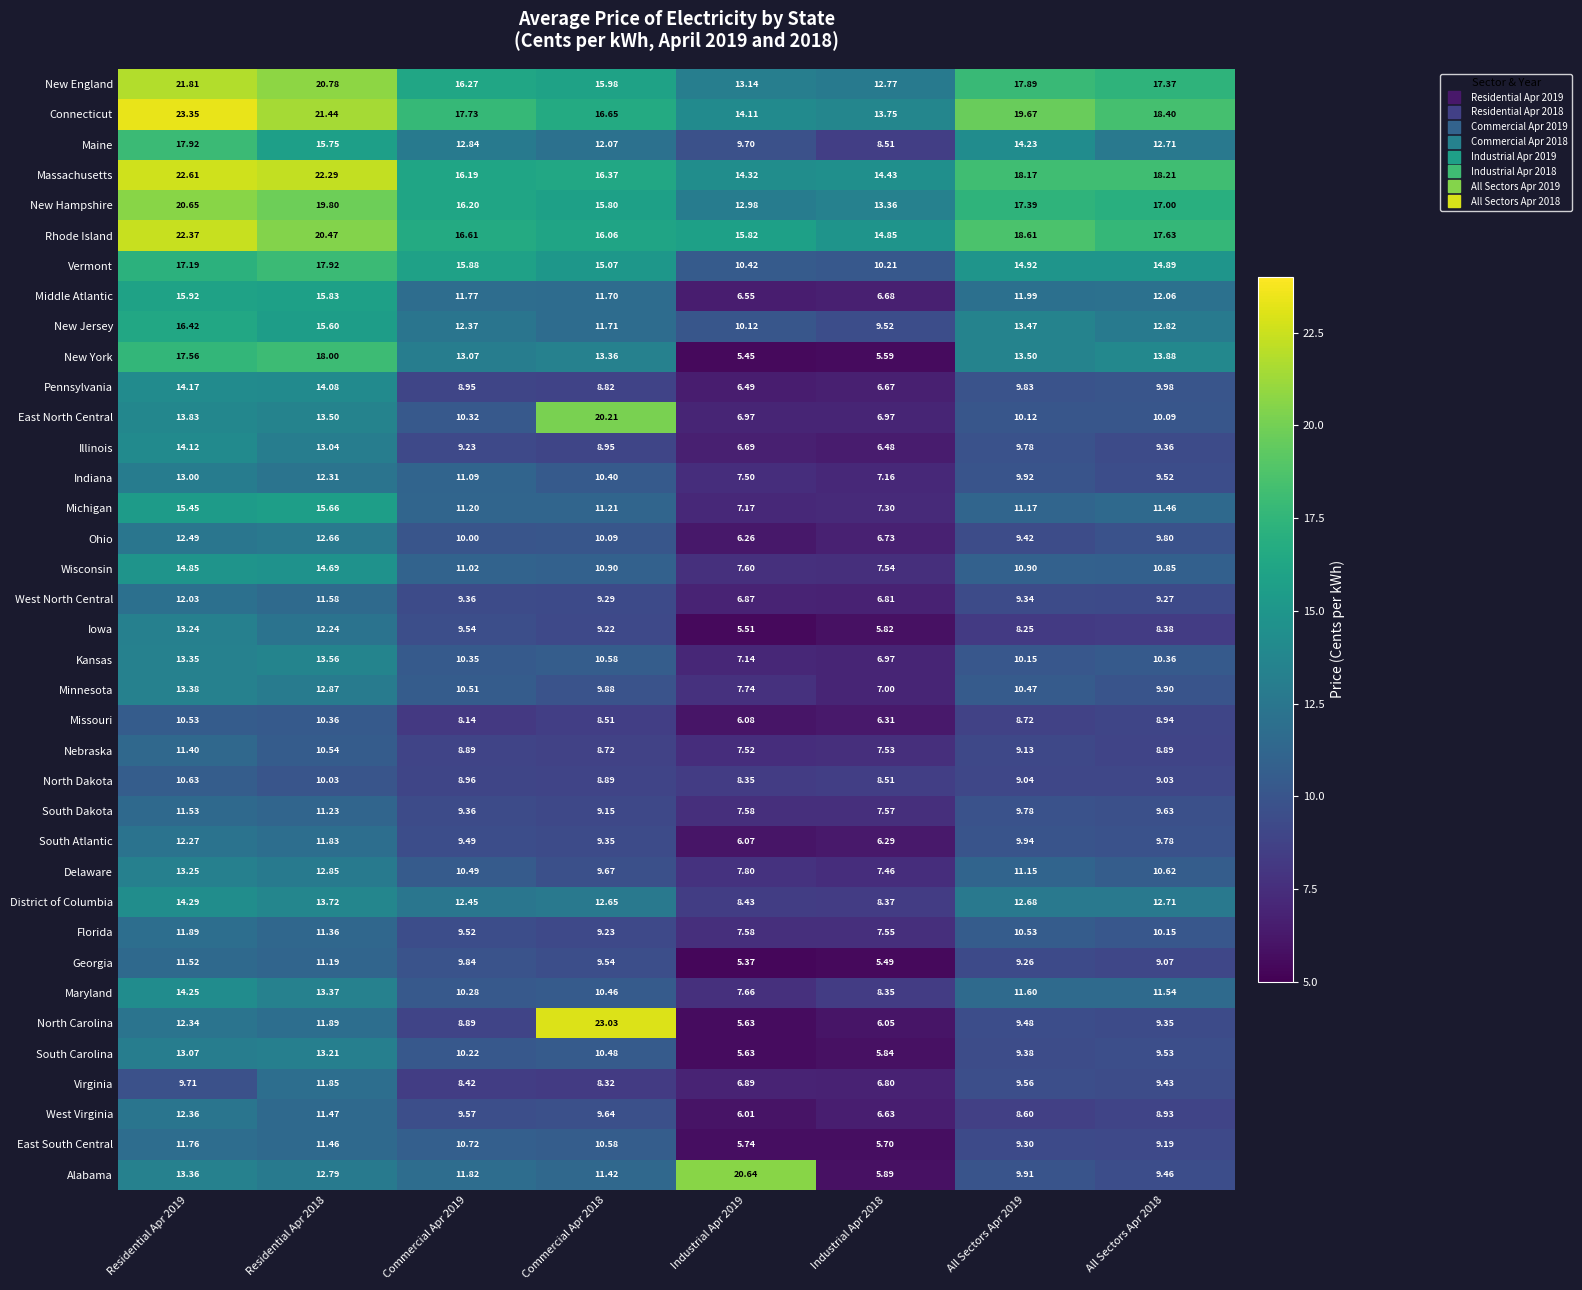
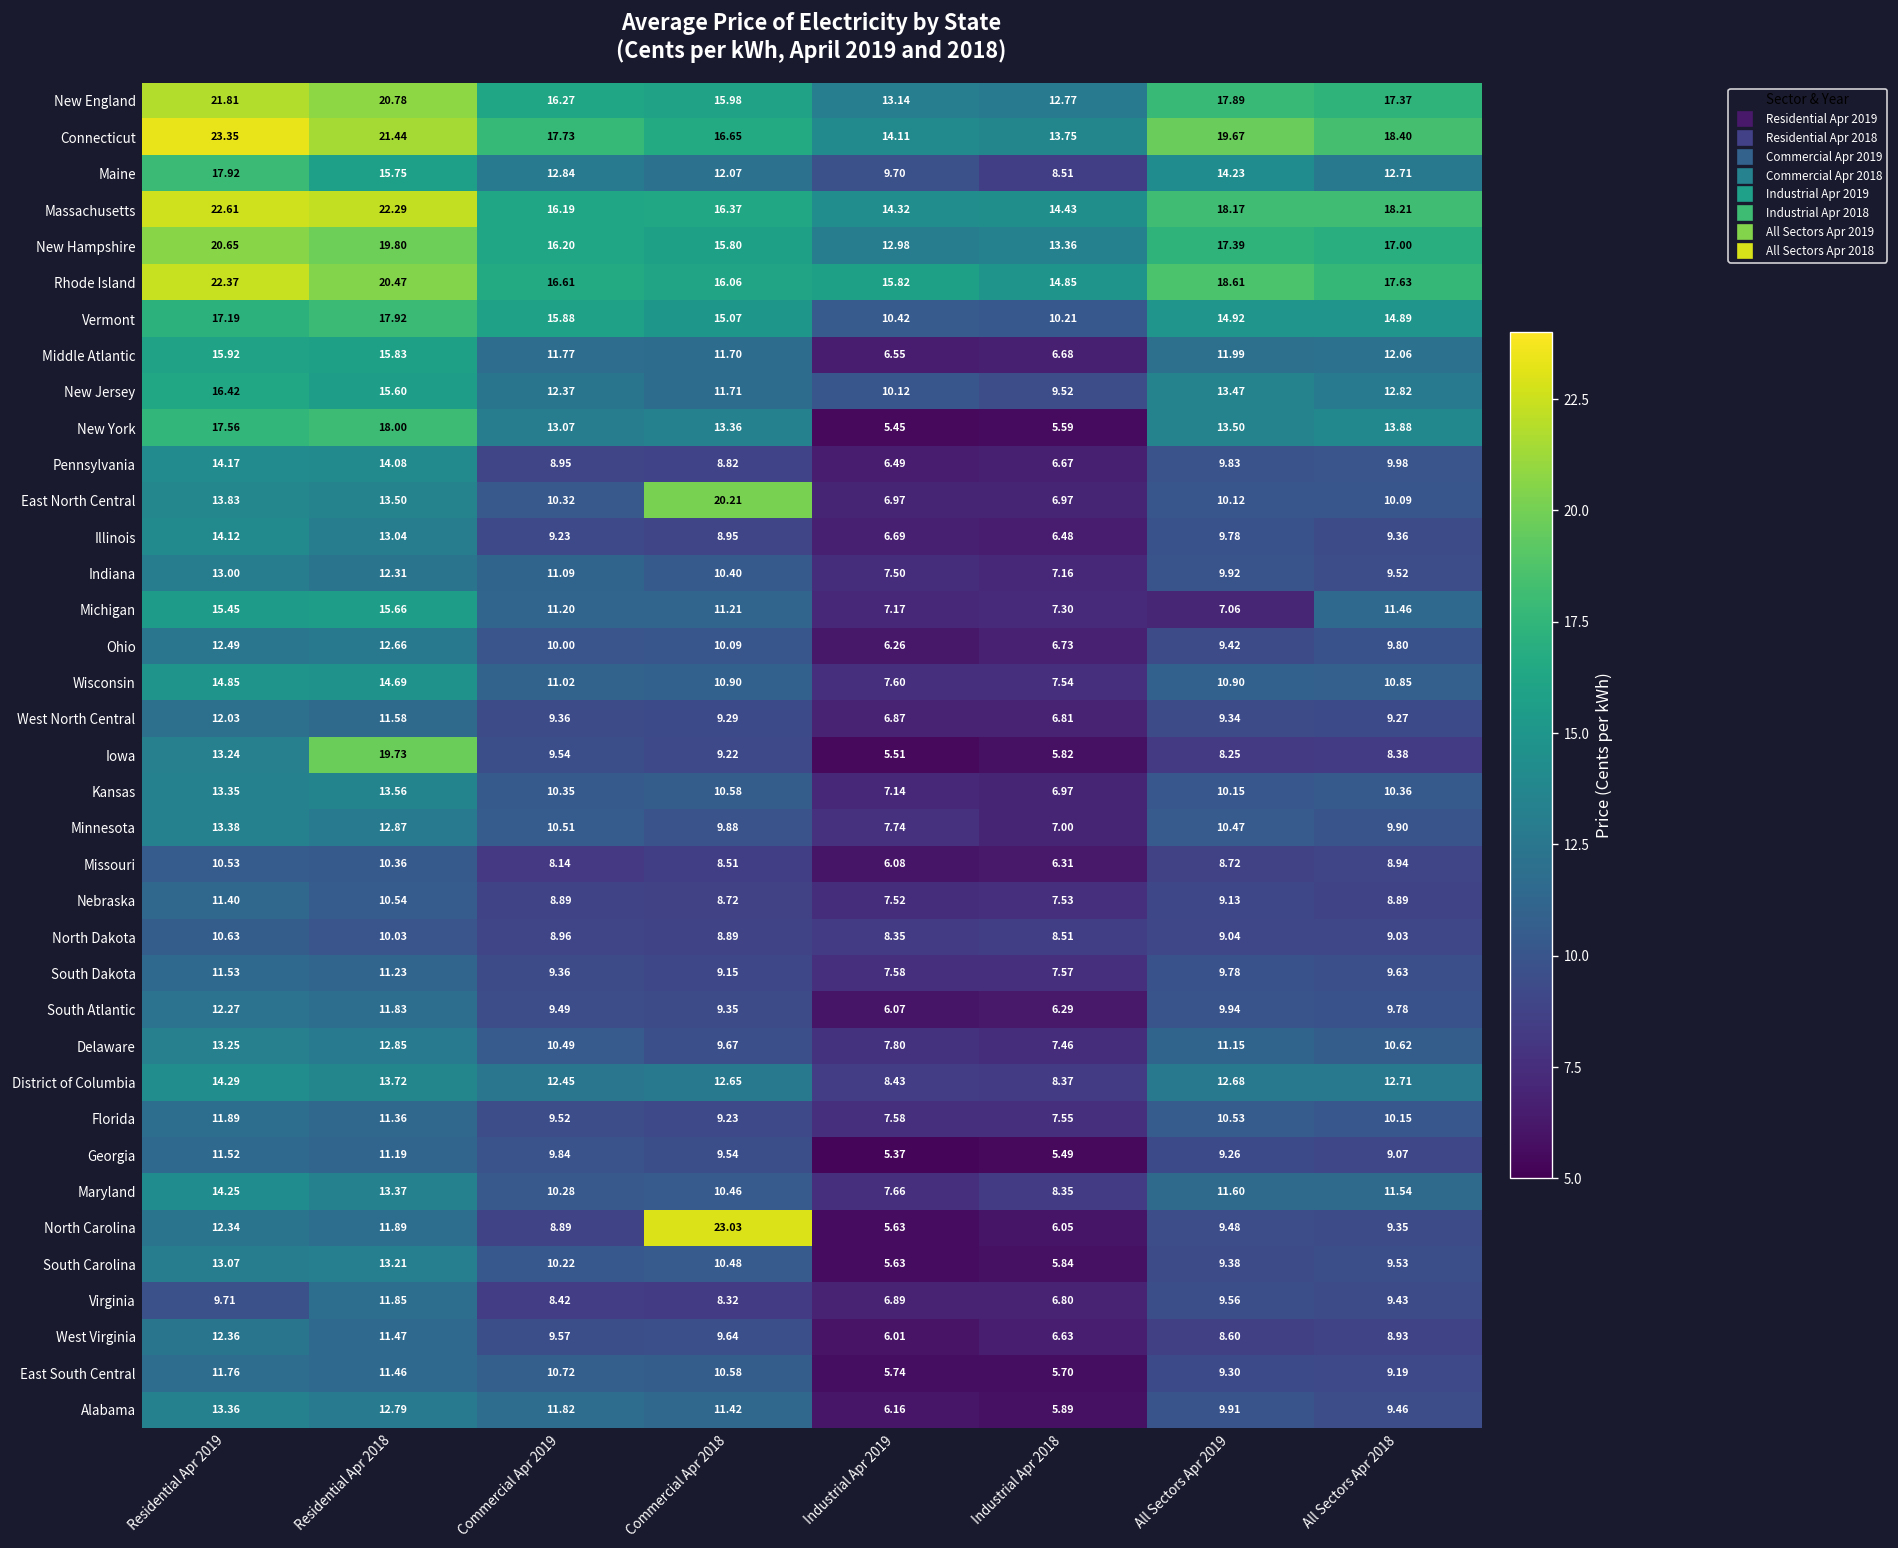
Michigan, All Sectors Apr 2019: 11.17 -> 7.06
Iowa, Residential Apr 2018: 12.24 -> 19.73
Alabama, Industrial Apr 2019: 20.64 -> 6.16
